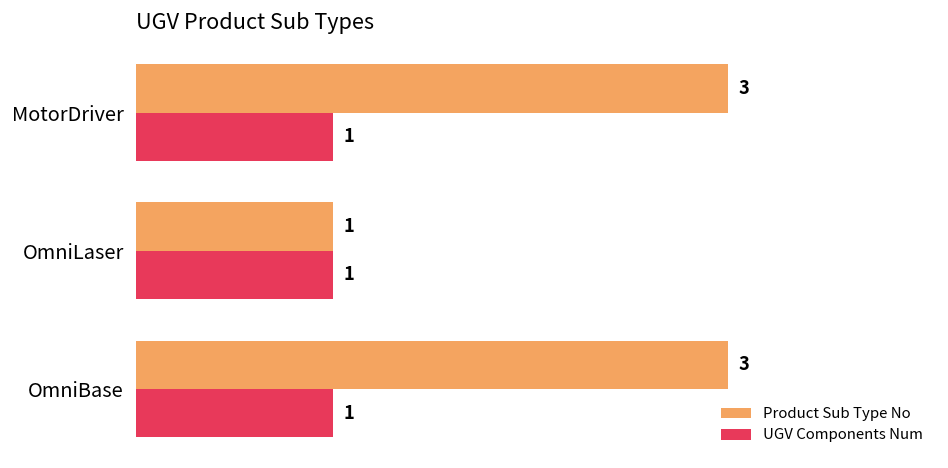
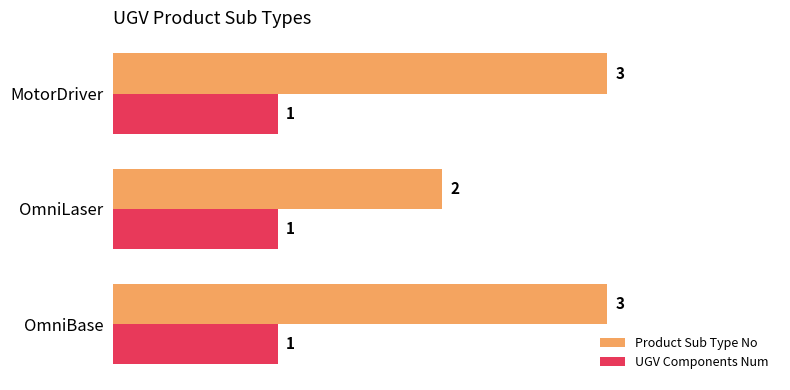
Product Sub Type No, OmniLaser: 1 -> 2
